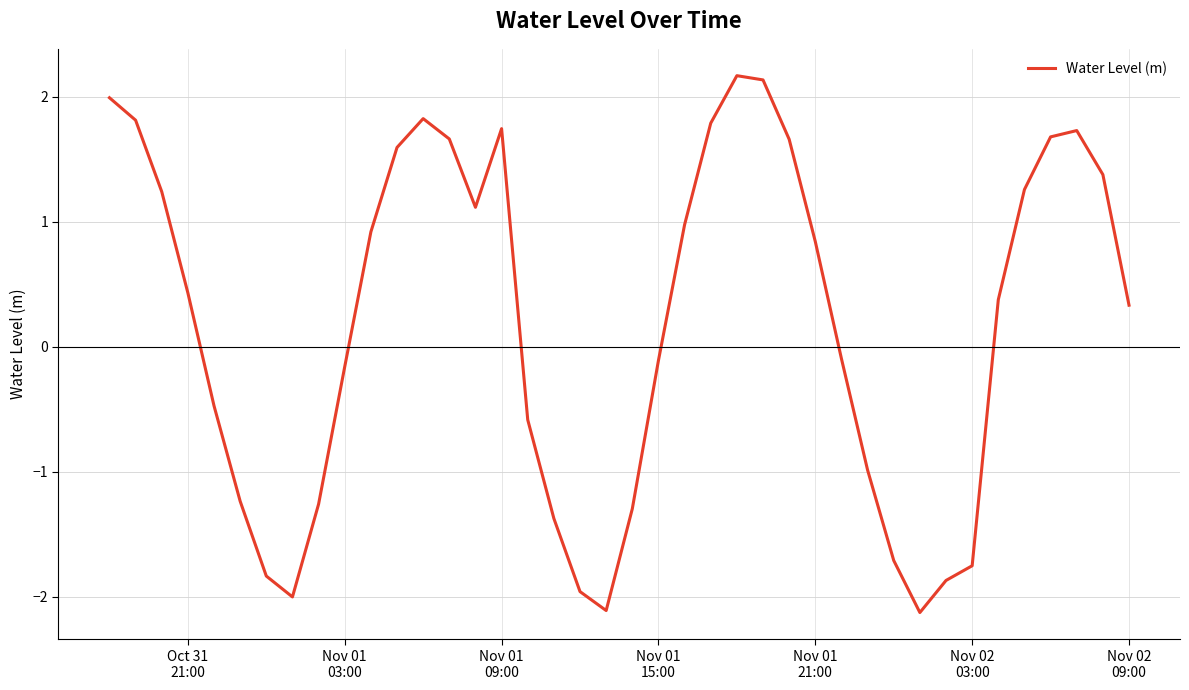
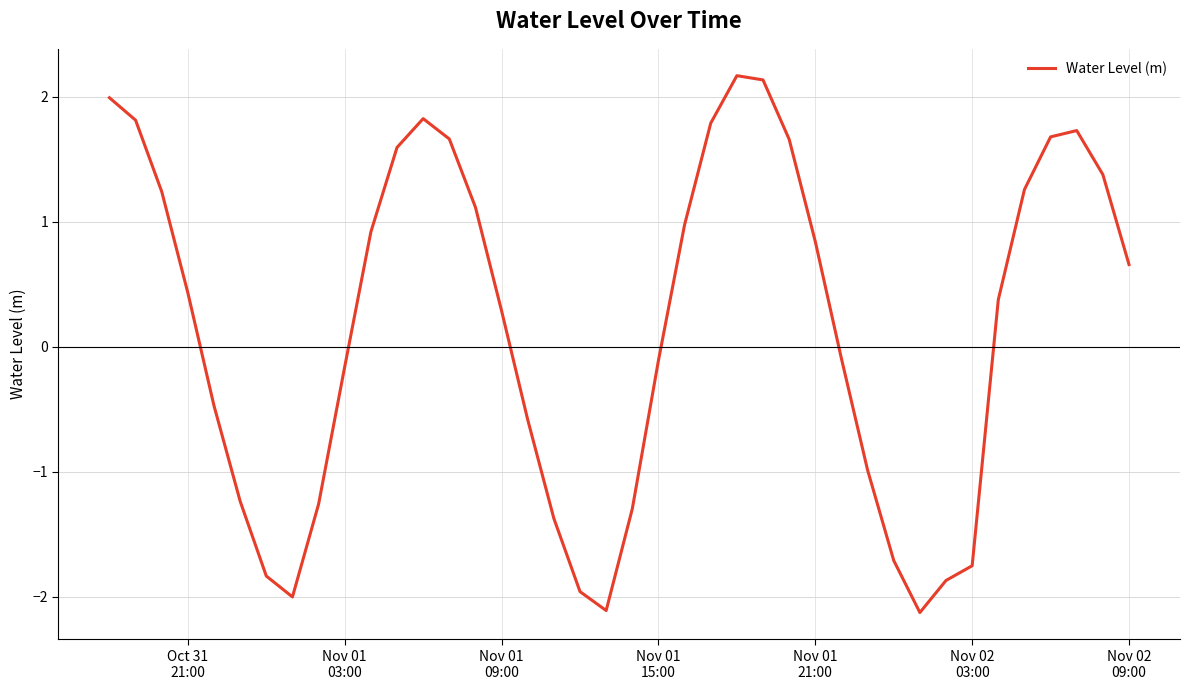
Nov 01 09:00: 1.74 -> 0.29
Nov 02 09:00: 0.33 -> 0.66
